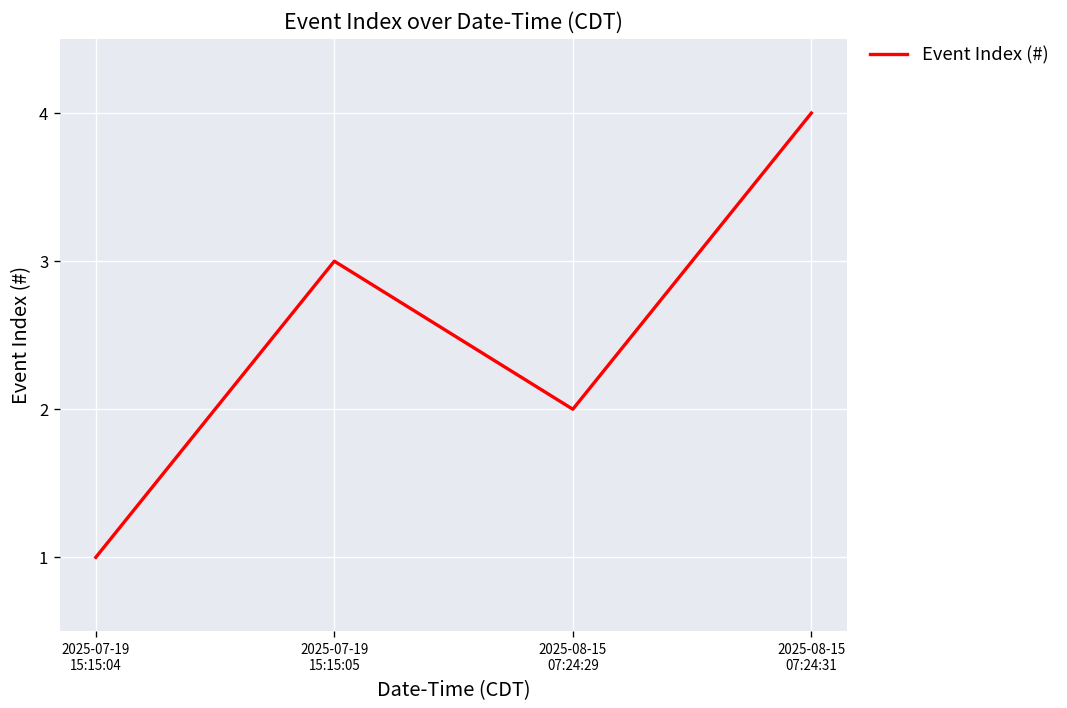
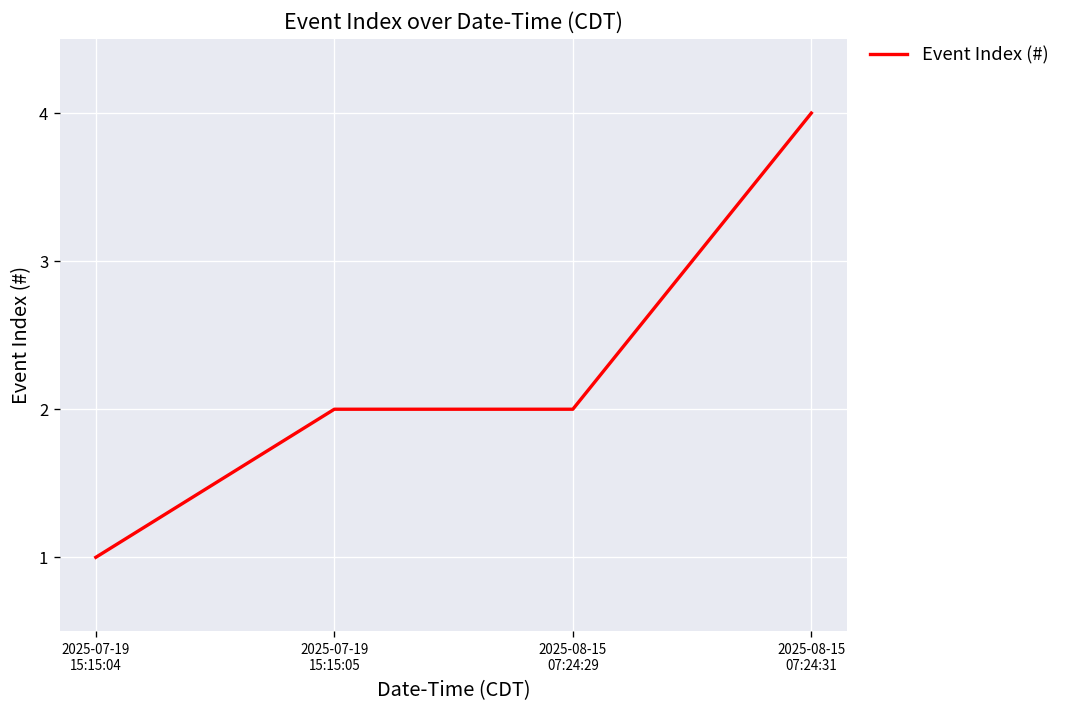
2025-07-19 15:15:05: 3 -> 2
